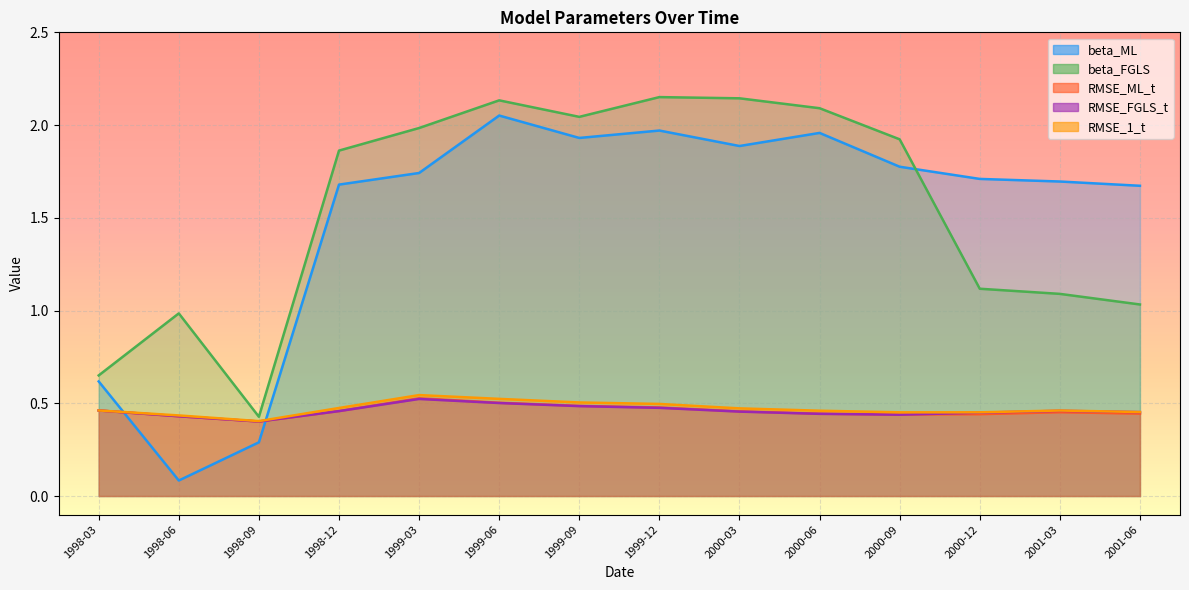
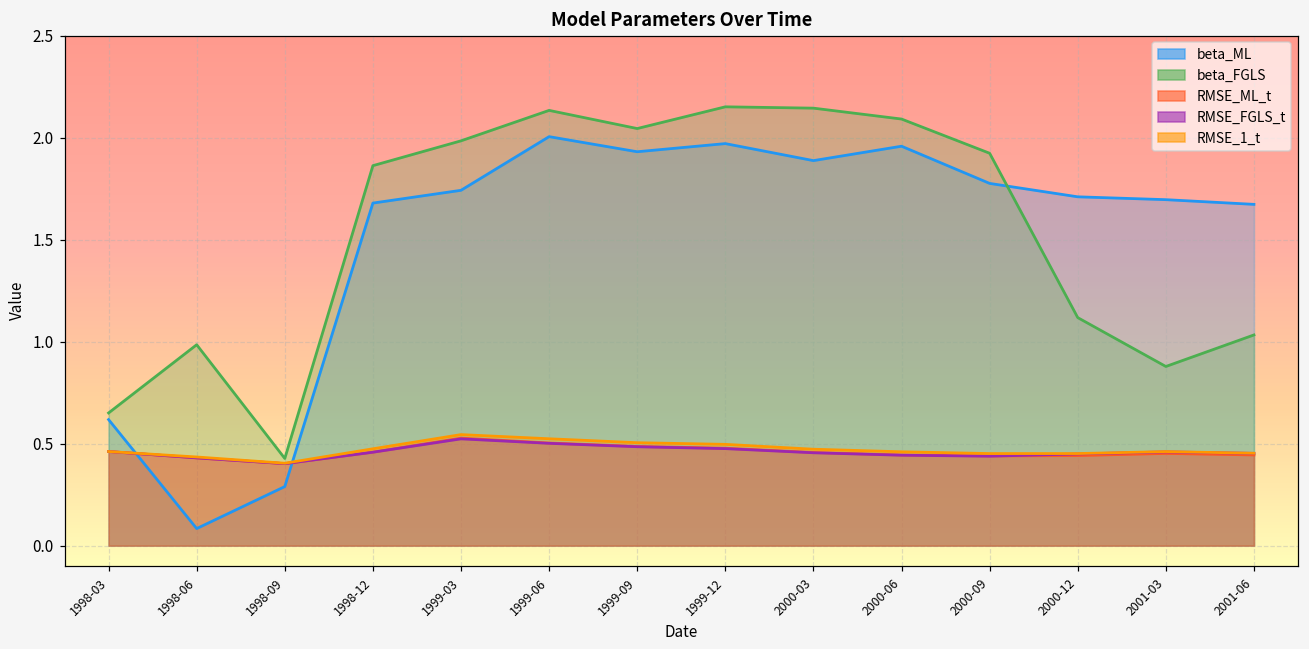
beta_ML, 1999-06: 2.05 -> 2.00
beta_FGLS, 2001-03: 1.09 -> 0.88
